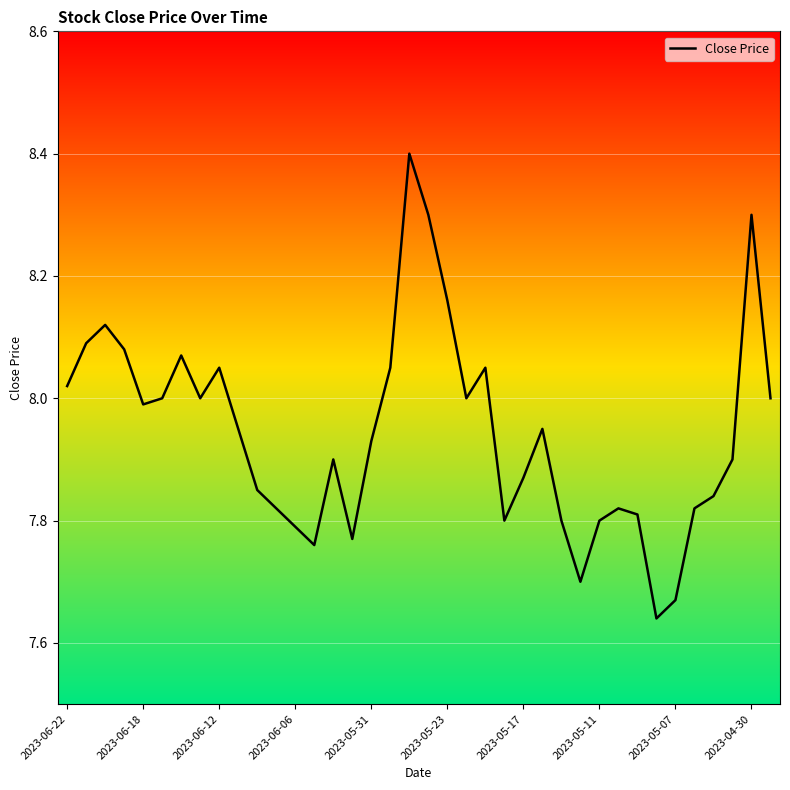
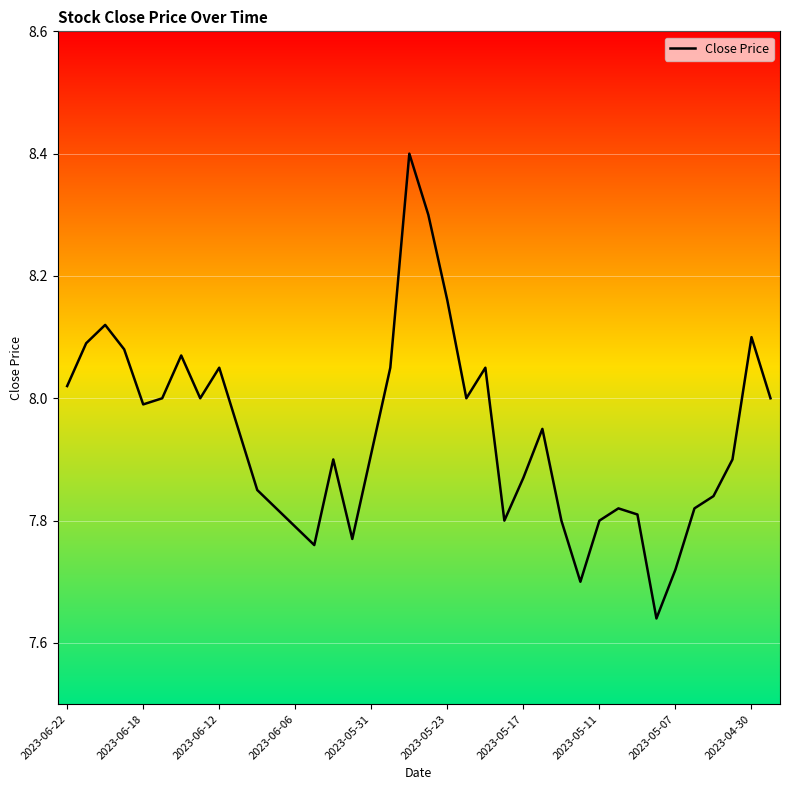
2023-05-31: 7.93 -> 7.91
2023-05-07: 7.67 -> 7.72
2023-04-30: 8.3 -> 8.1
